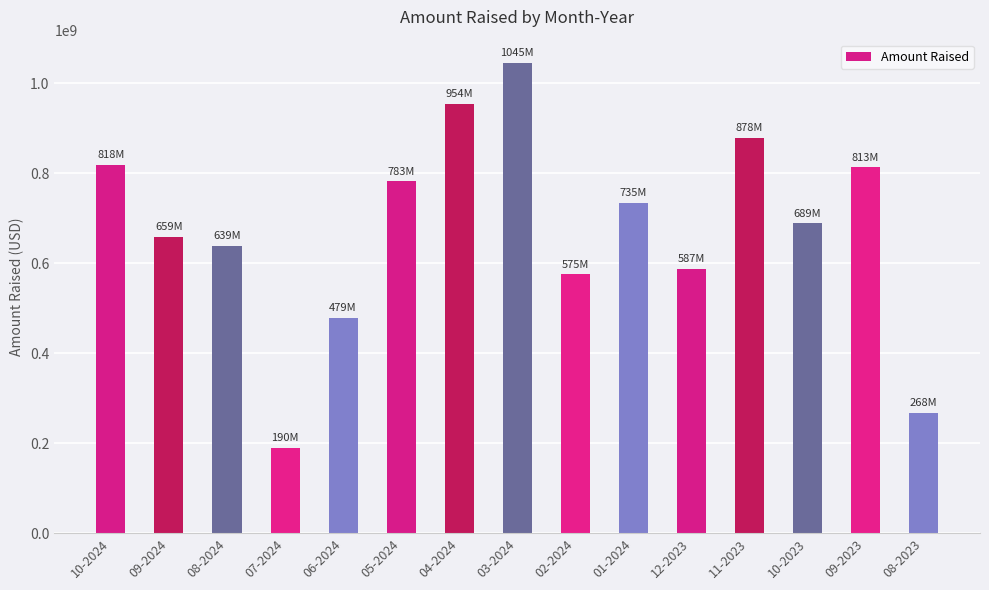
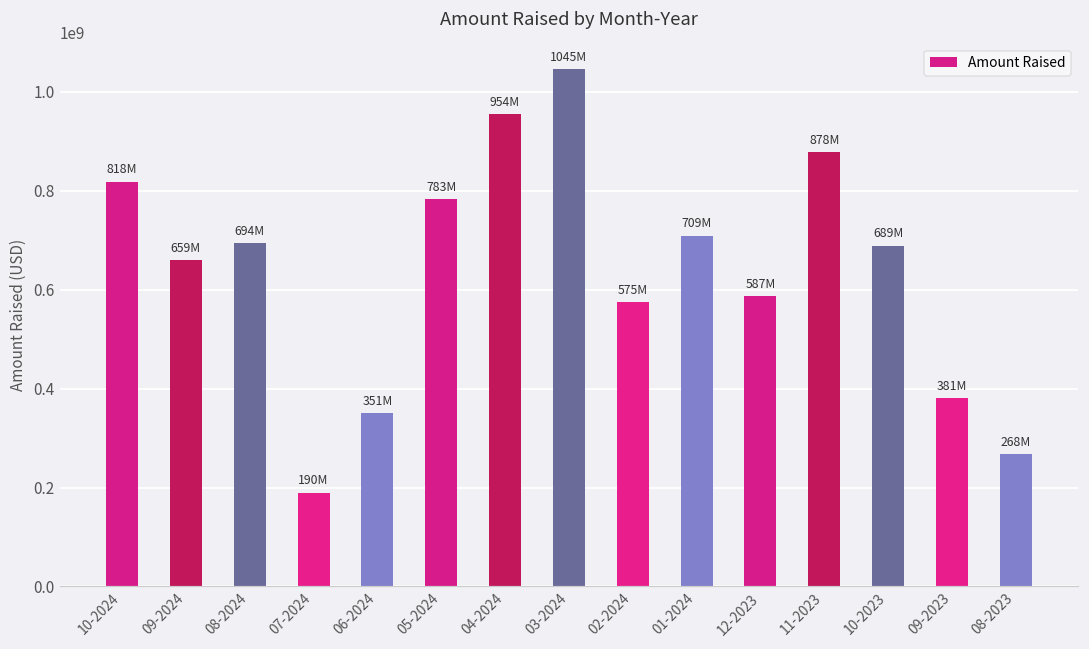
08-2024: 639M -> 694M
06-2024: 479M -> 351M
01-2024: 735M -> 709M
09-2023: 813M -> 381M
